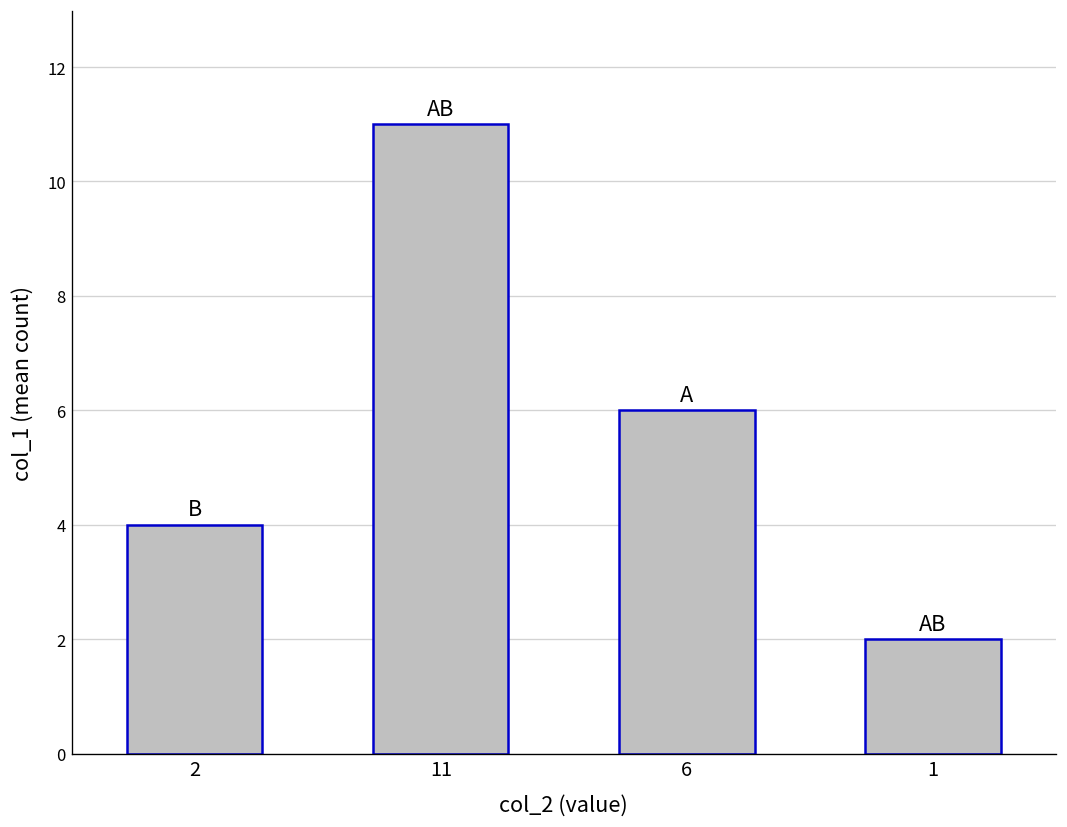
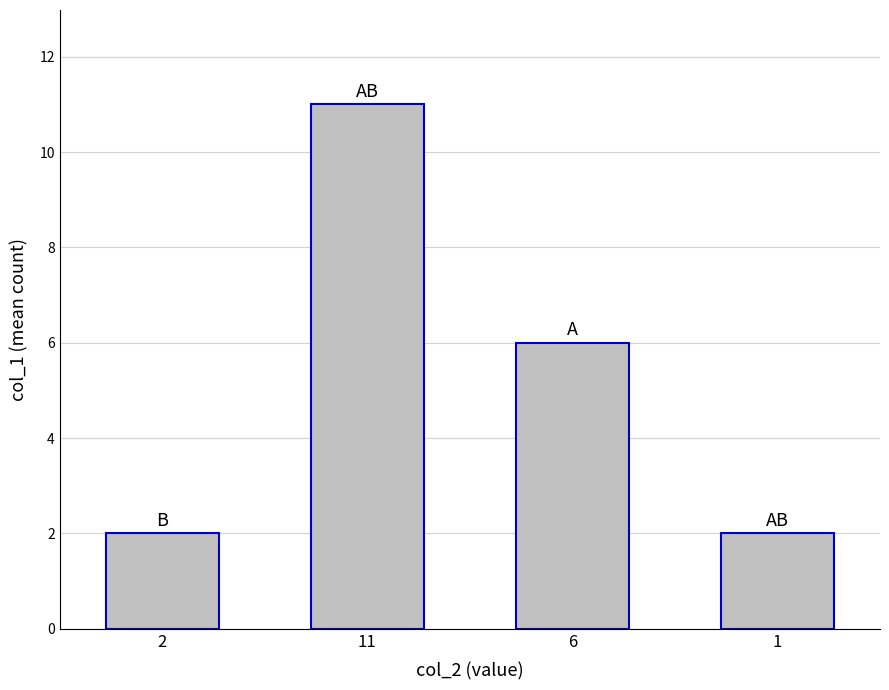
2: 4 -> 2
